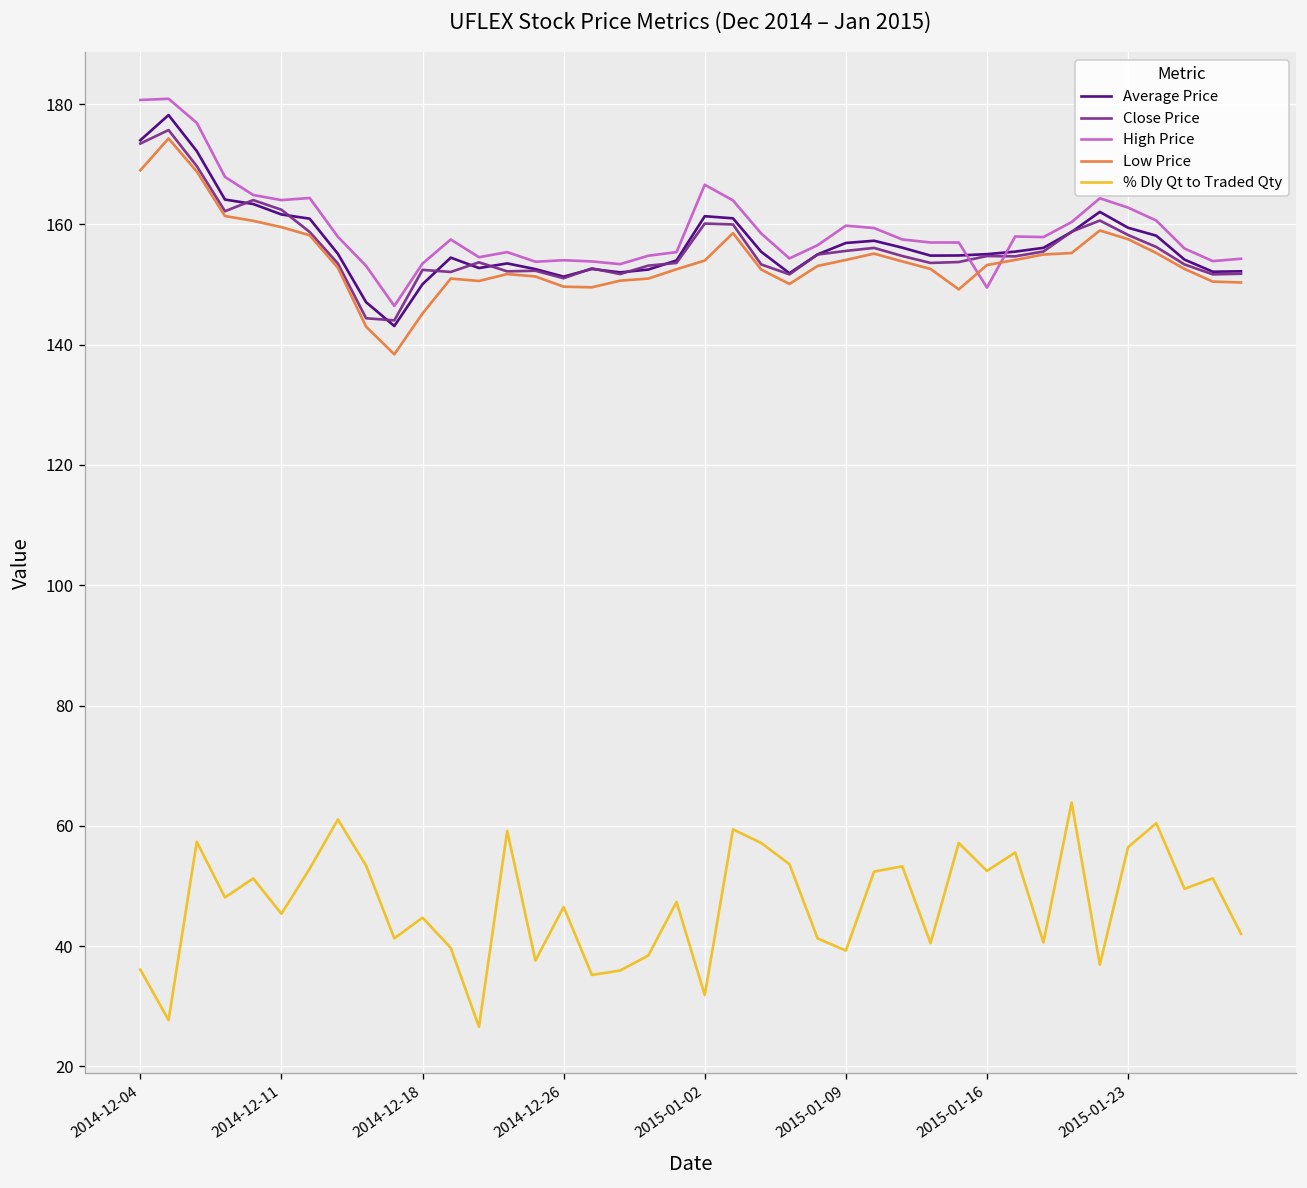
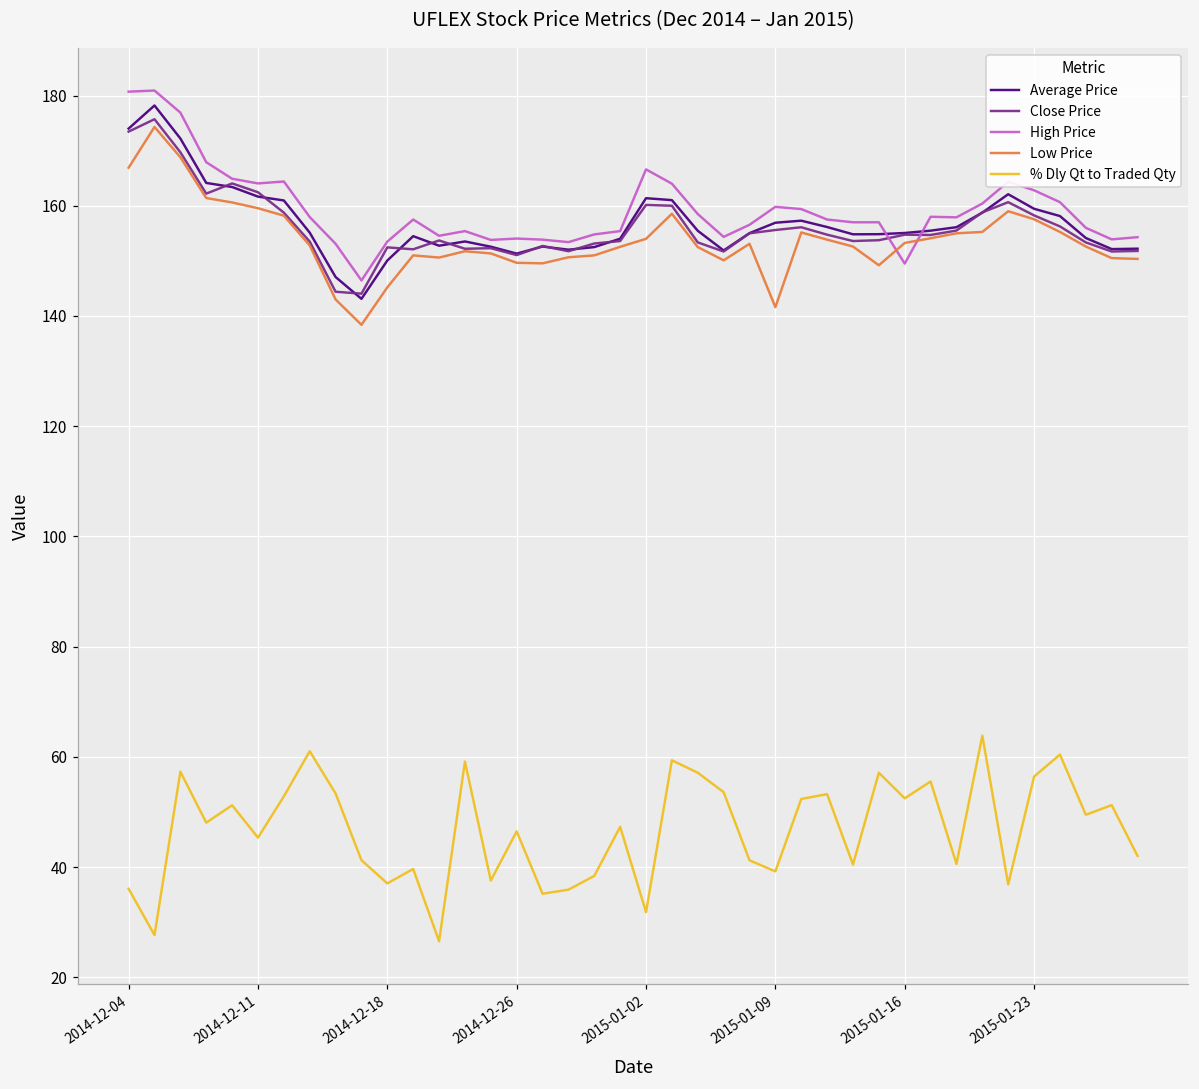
Low Price, 2014-12-04: 169 -> 167
% Dly Qt to Traded Qty, 2014-12-18: 45 -> 37
Low Price, 2015-01-09: 154 -> 142
